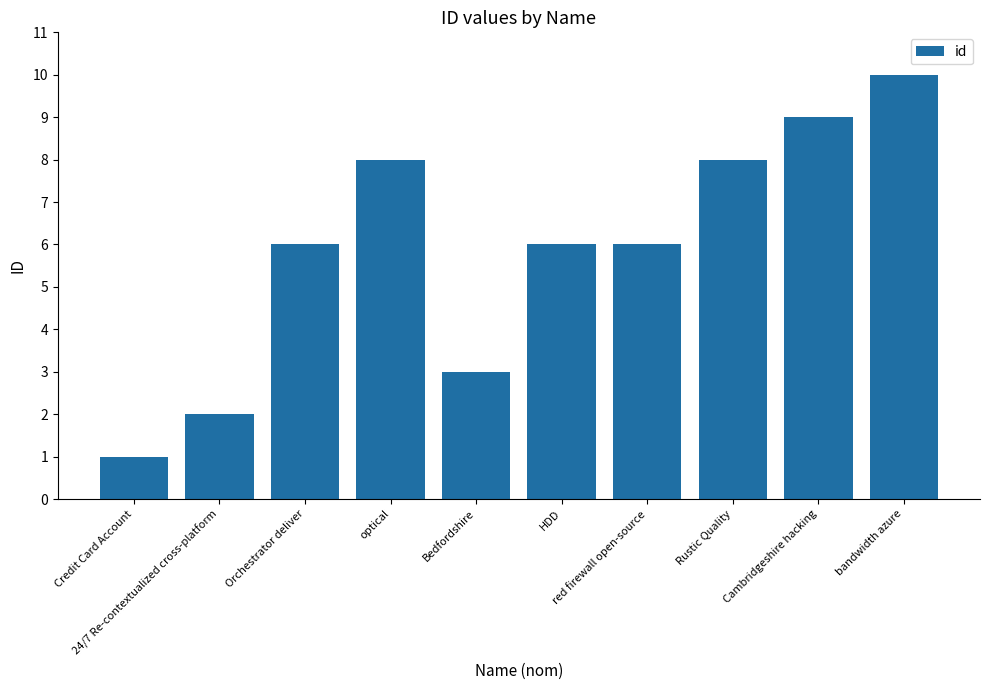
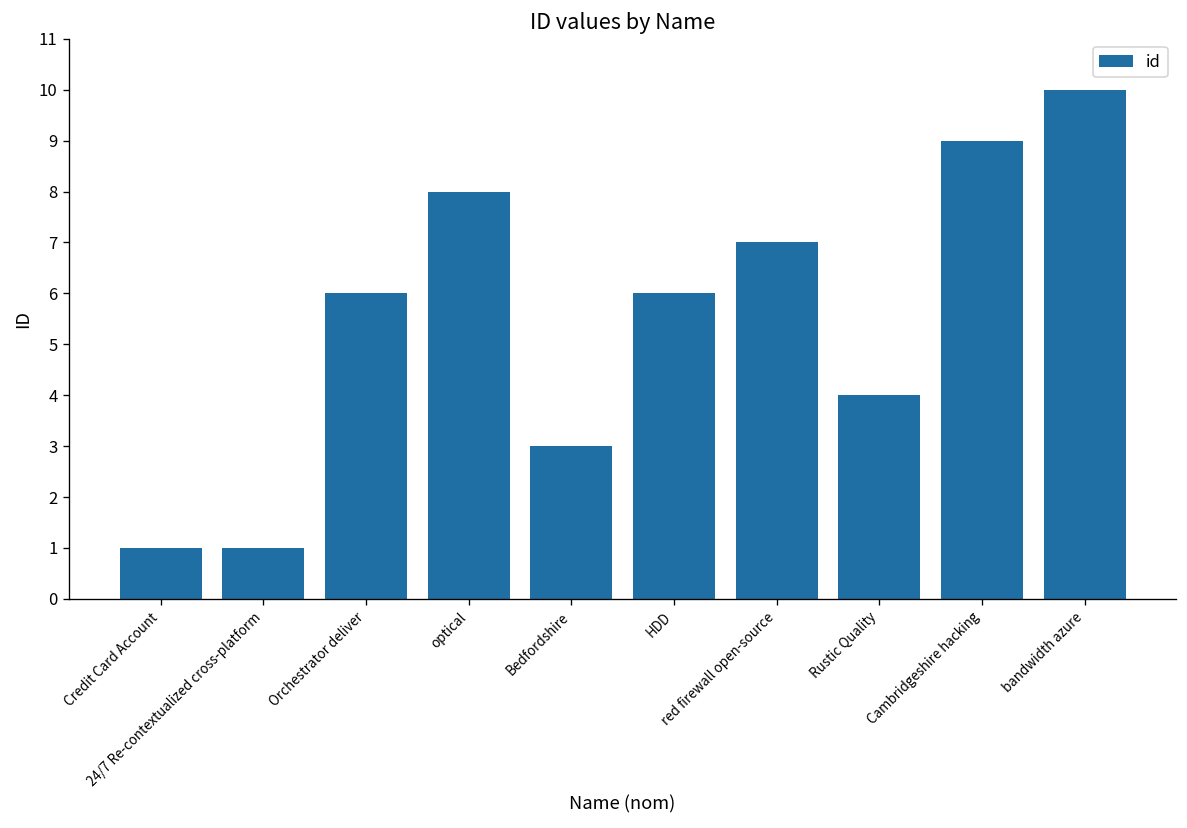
24/7 Re-contextualized cross-platform: 2 -> 1
red firewall open-source: 6 -> 7
Rustic Quality: 8 -> 4
